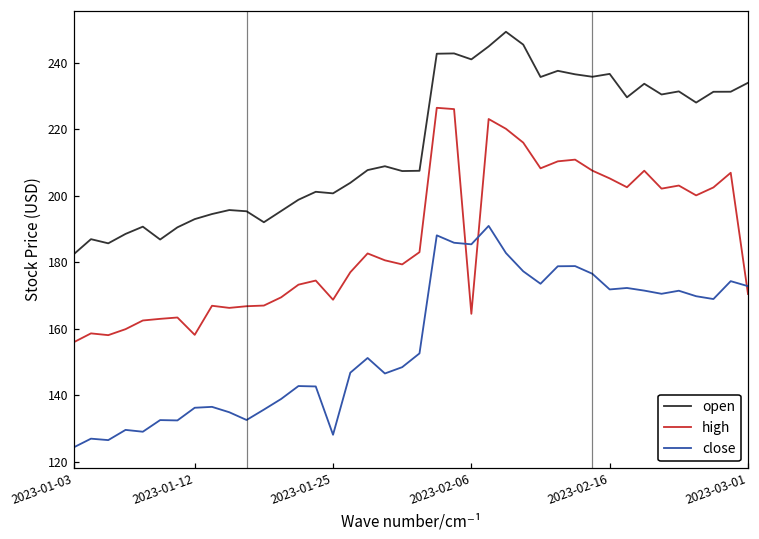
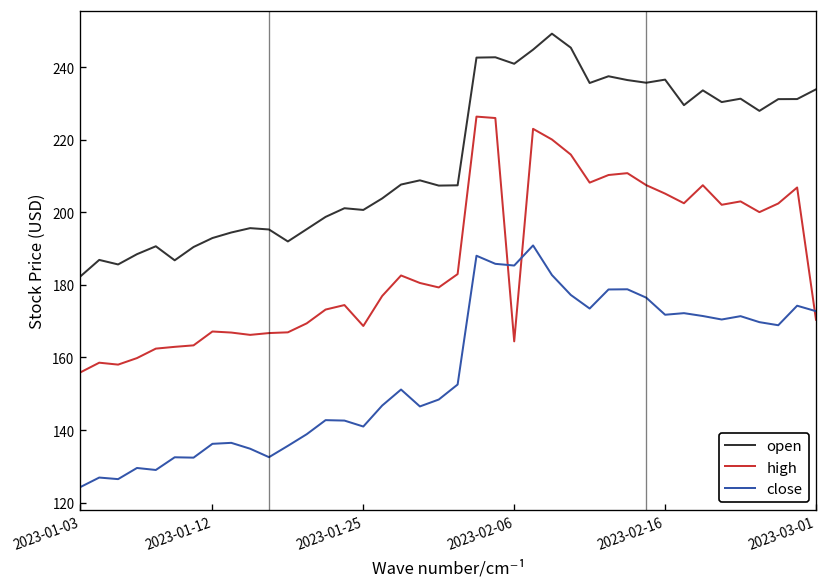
high, 2023-01-12: 158 -> 167
close, 2023-01-25: 128 -> 141
